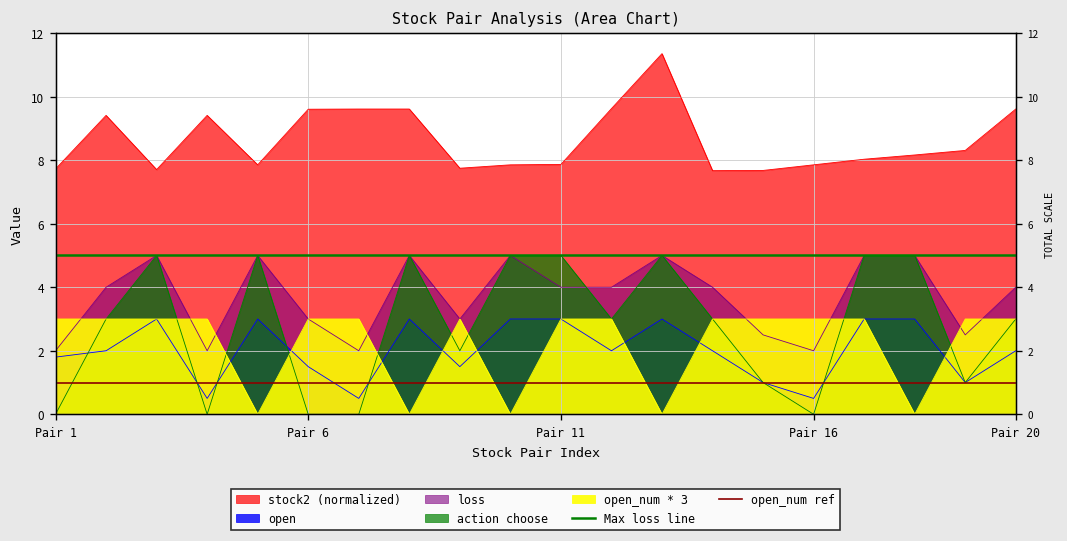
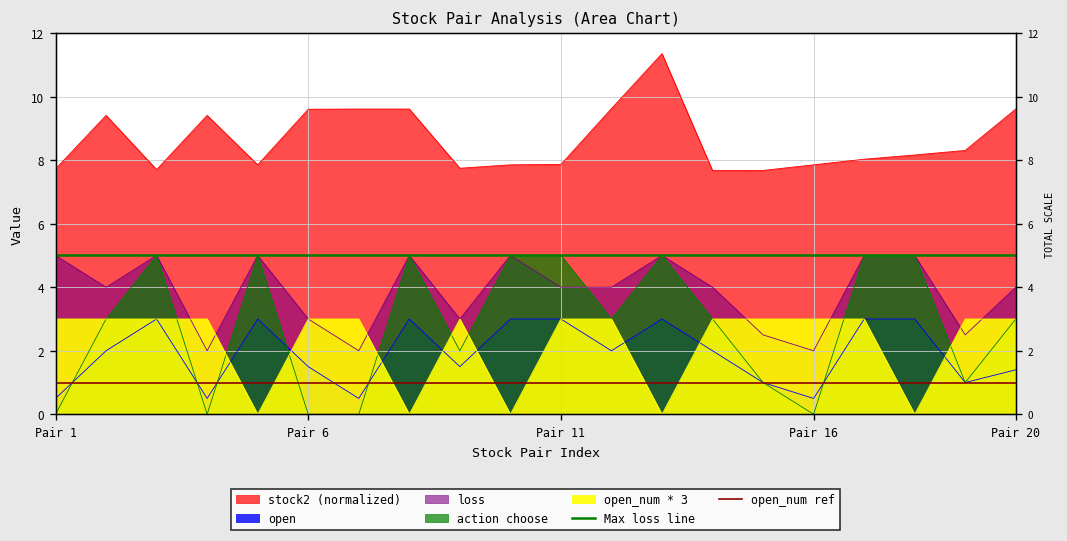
open, Pair 1: 1.8 -> 0.5
loss, Pair 1: 2 -> 5
open, Pair 20: 2.0 -> 1.4
